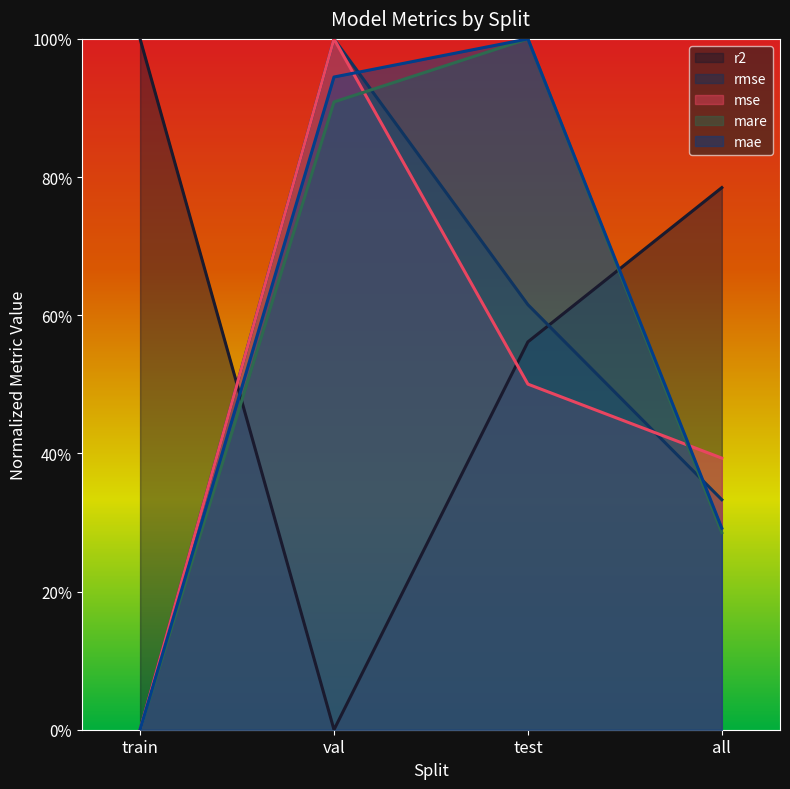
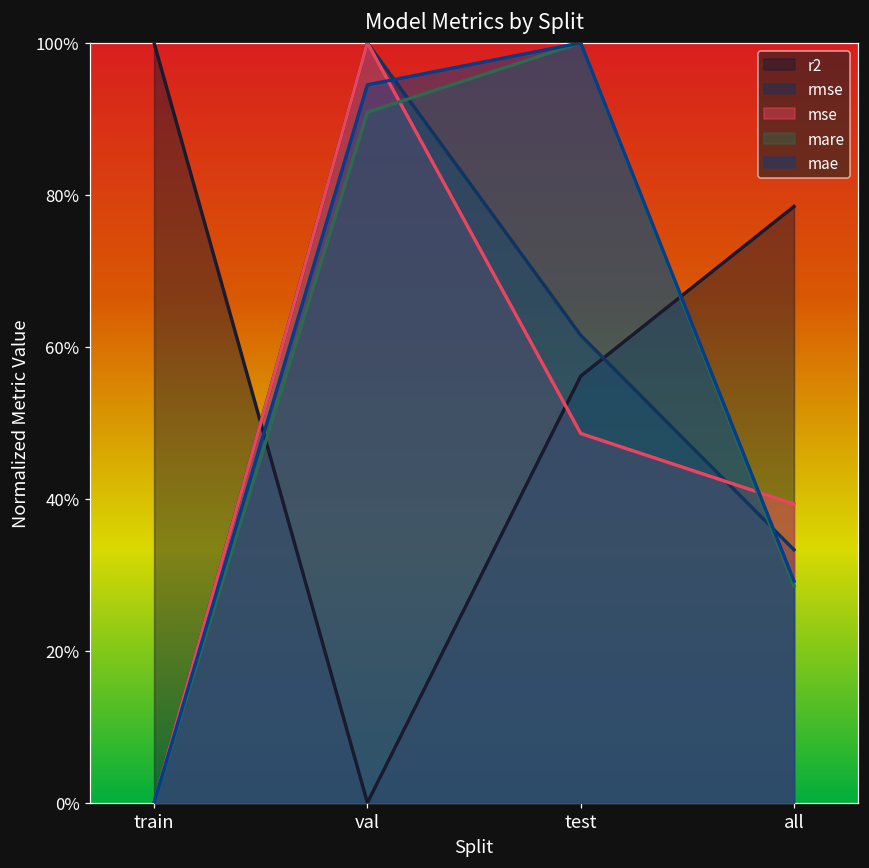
mse, test: 50% -> 49%
